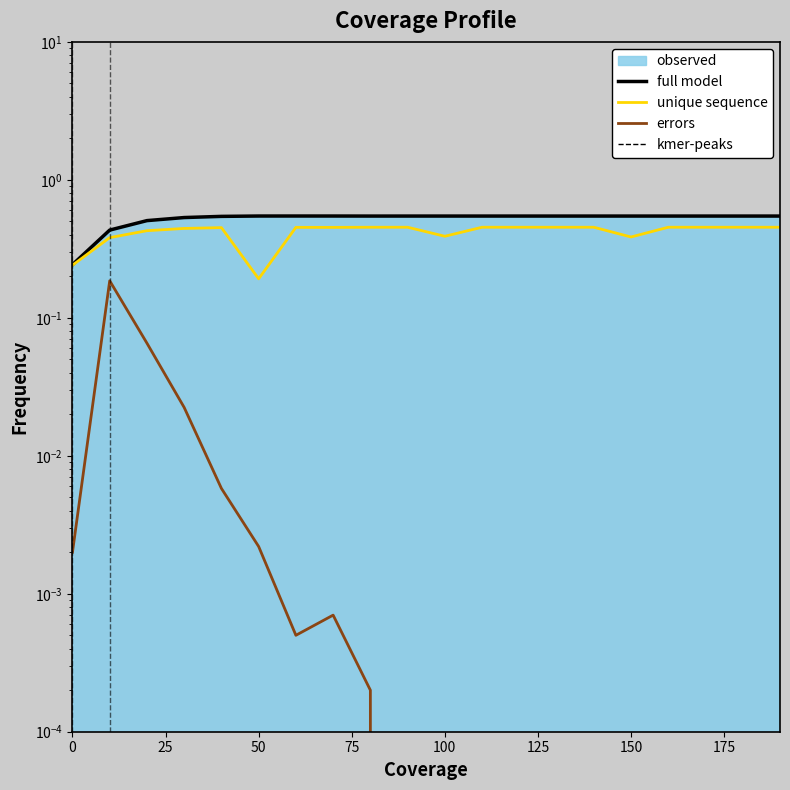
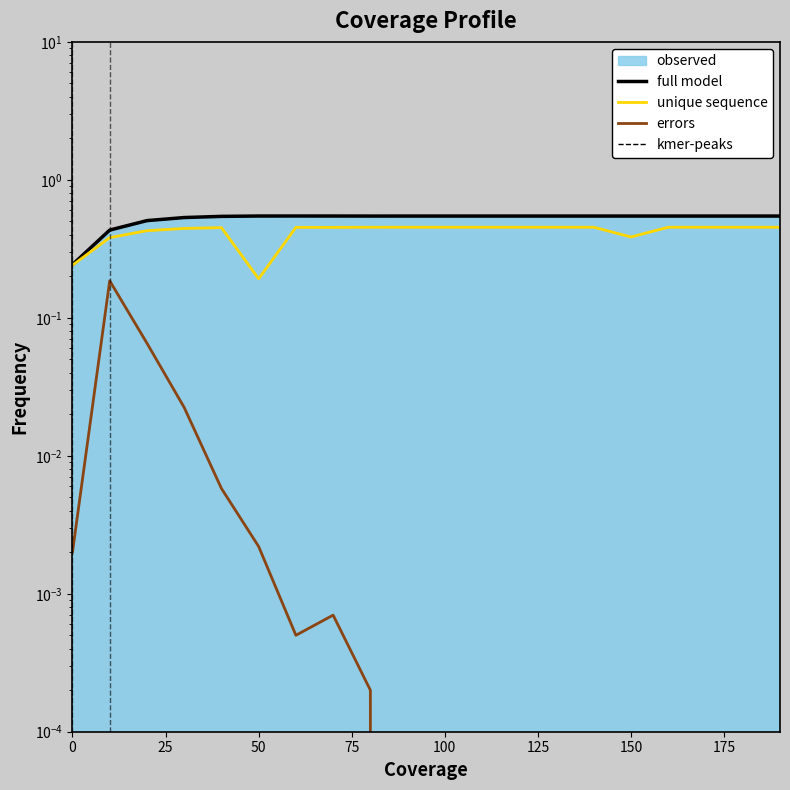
unique sequence, 100: 0.39 -> 0.45
